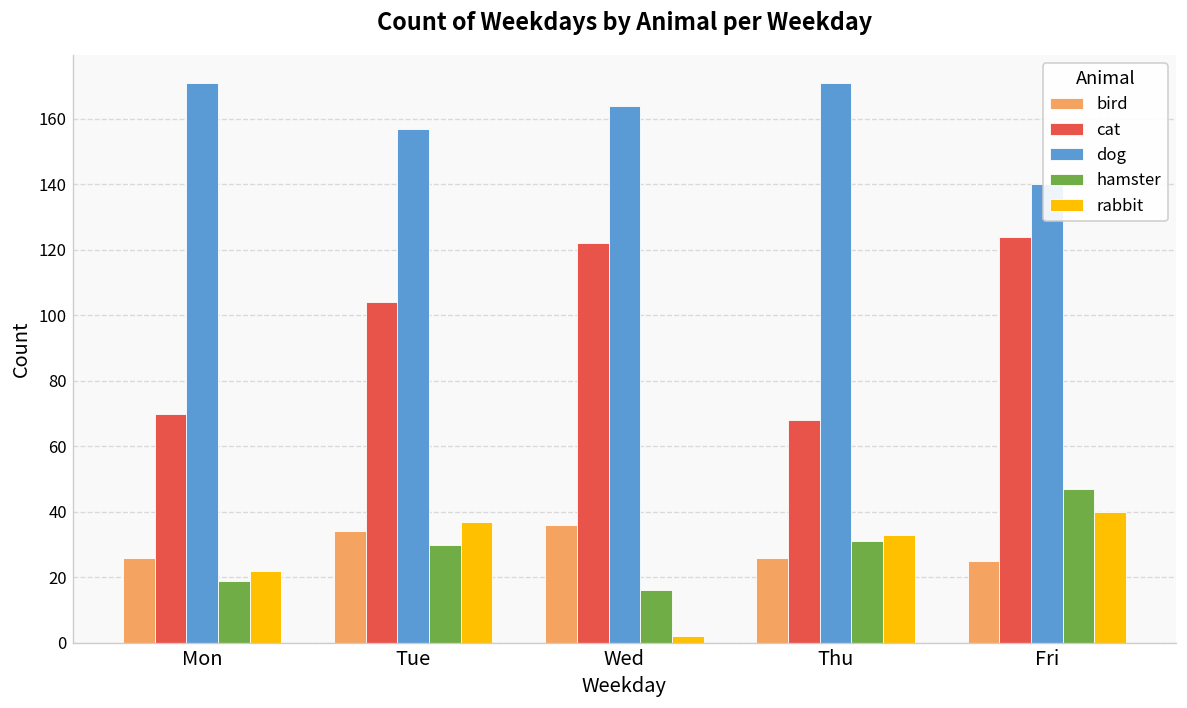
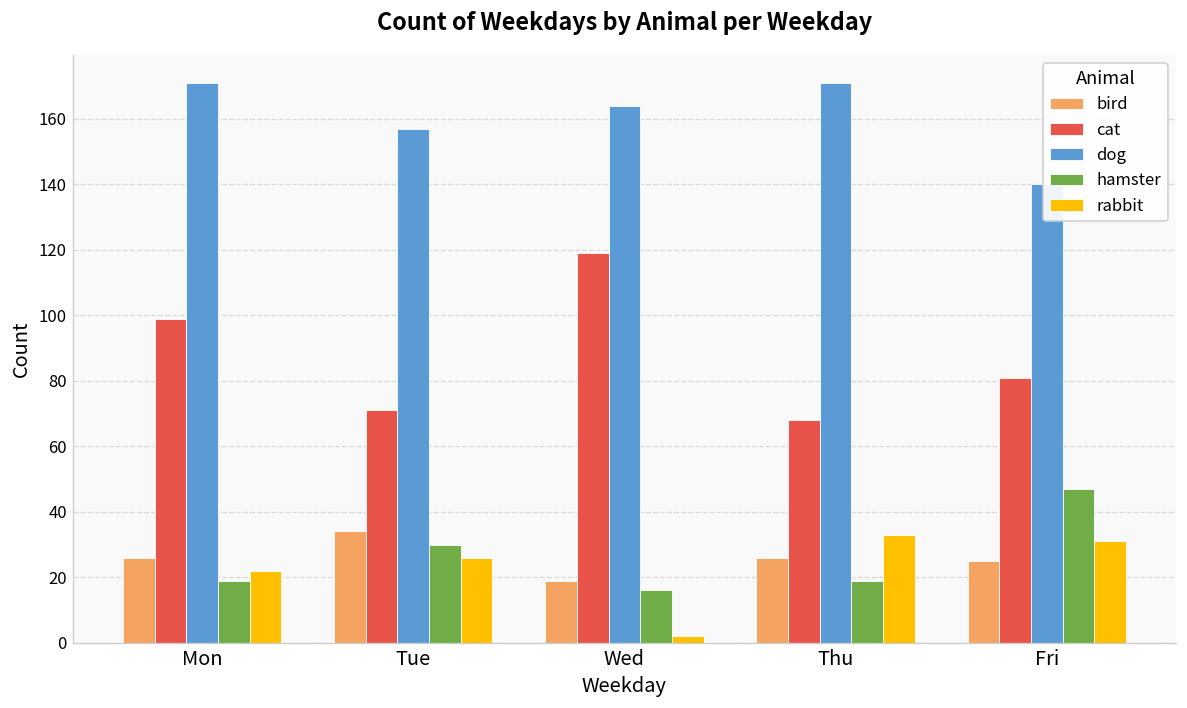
cat, Mon: 70 -> 99
cat, Tue: 104 -> 71
rabbit, Tue: 37 -> 26
bird, Wed: 36 -> 19
cat, Wed: 122 -> 119
hamster, Thu: 31 -> 19
cat, Fri: 124 -> 81
rabbit, Fri: 40 -> 31
